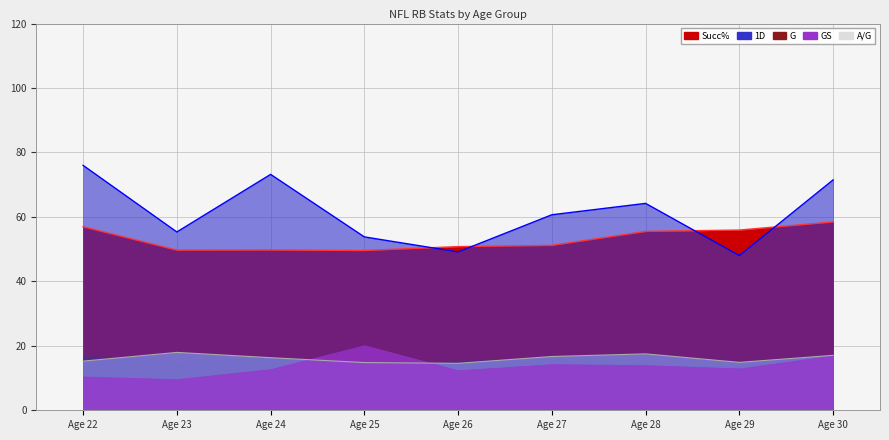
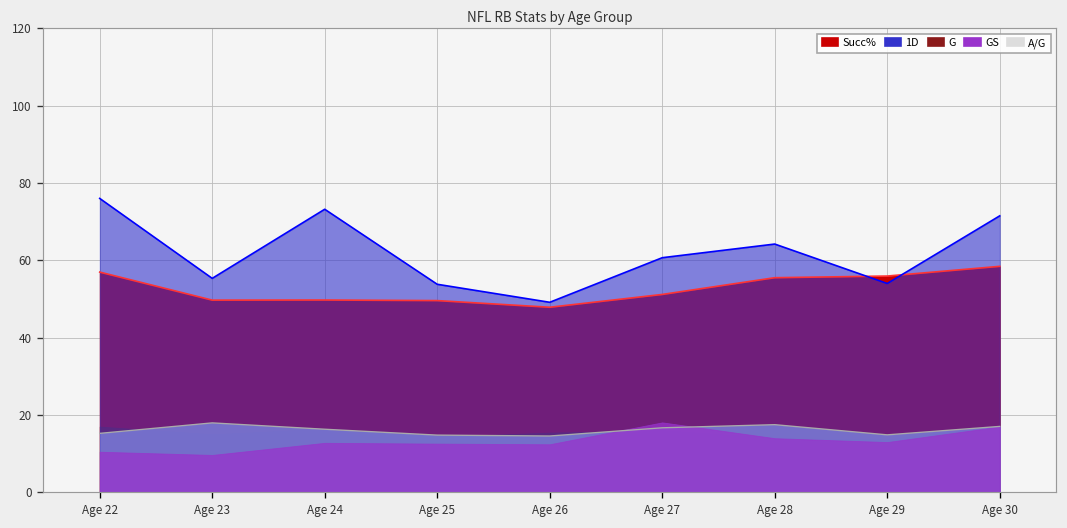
GS, Age 25: 20 -> 13
Succ%, Age 26: 51 -> 48
GS, Age 27: 14 -> 18
1D, Age 29: 48 -> 54
